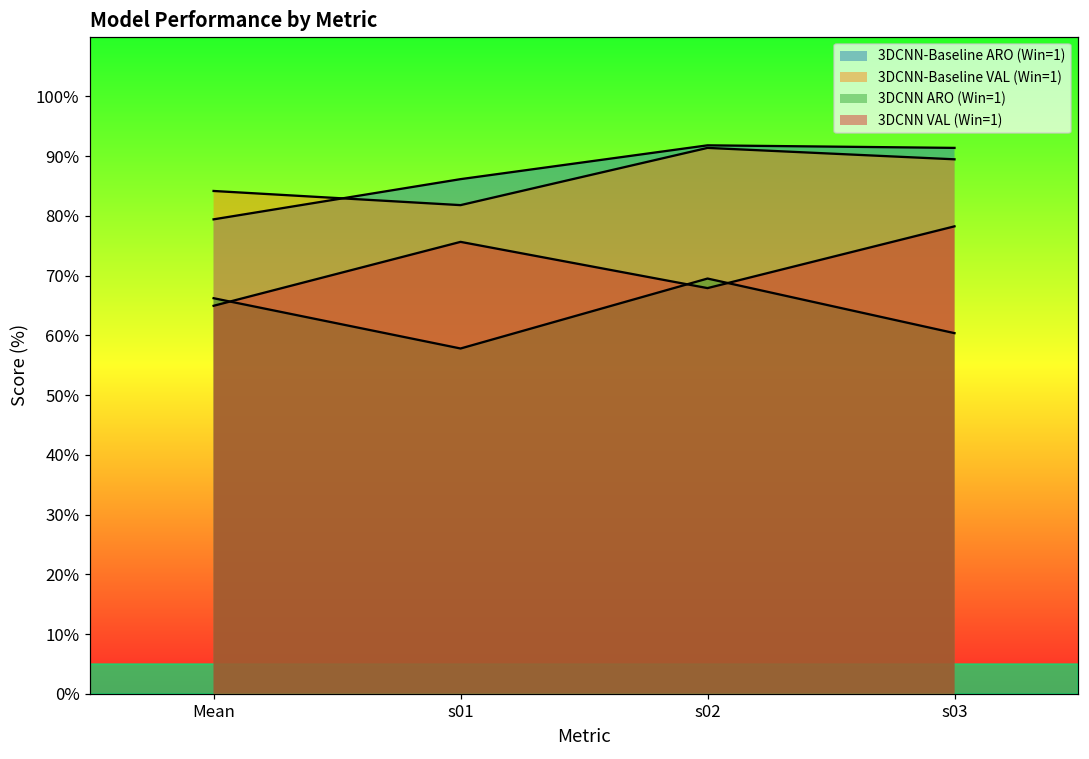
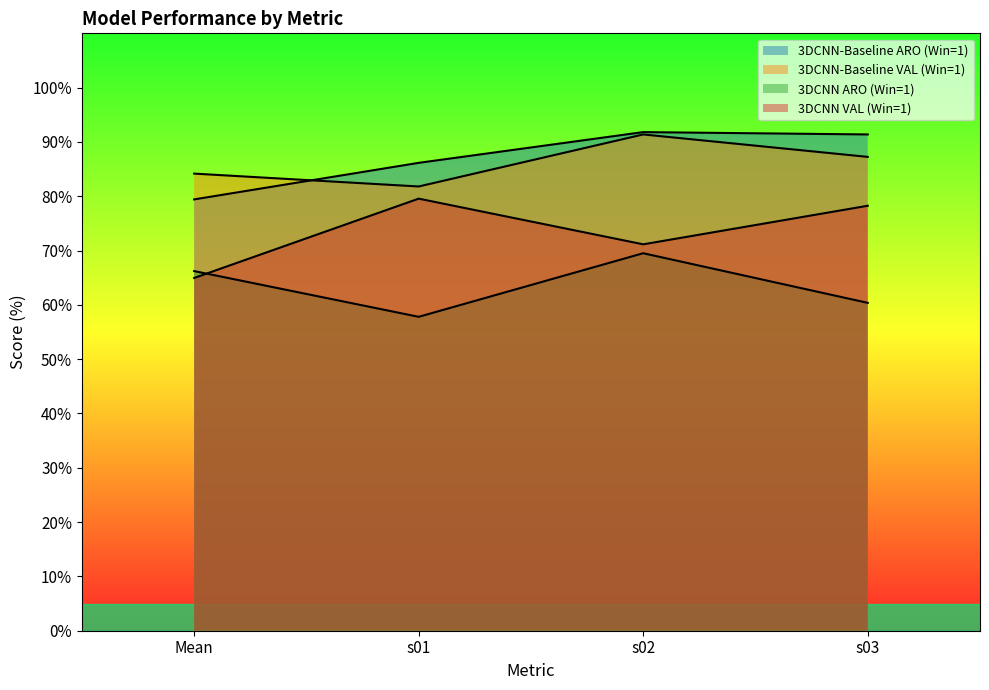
3DCNN VAL (Win=1), s01: 76% -> 80%
3DCNN VAL (Win=1), s02: 68% -> 71%
3DCNN-Baseline VAL (Win=1), s03: 89% -> 87%
